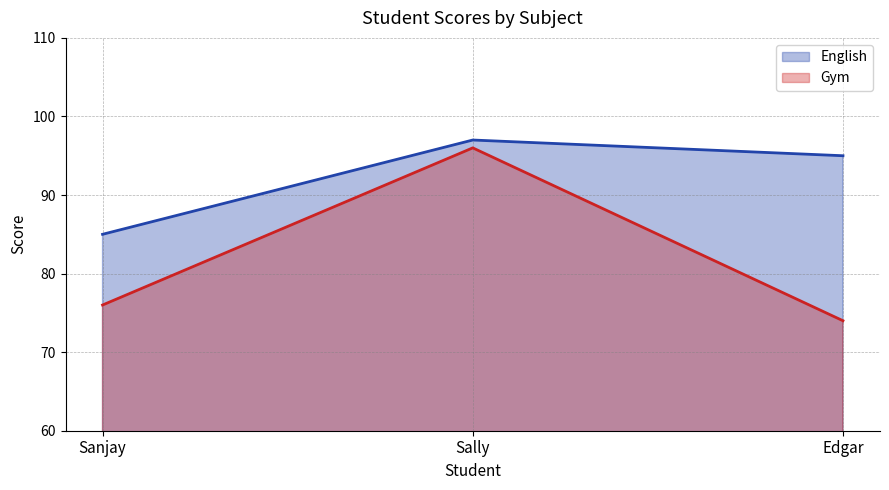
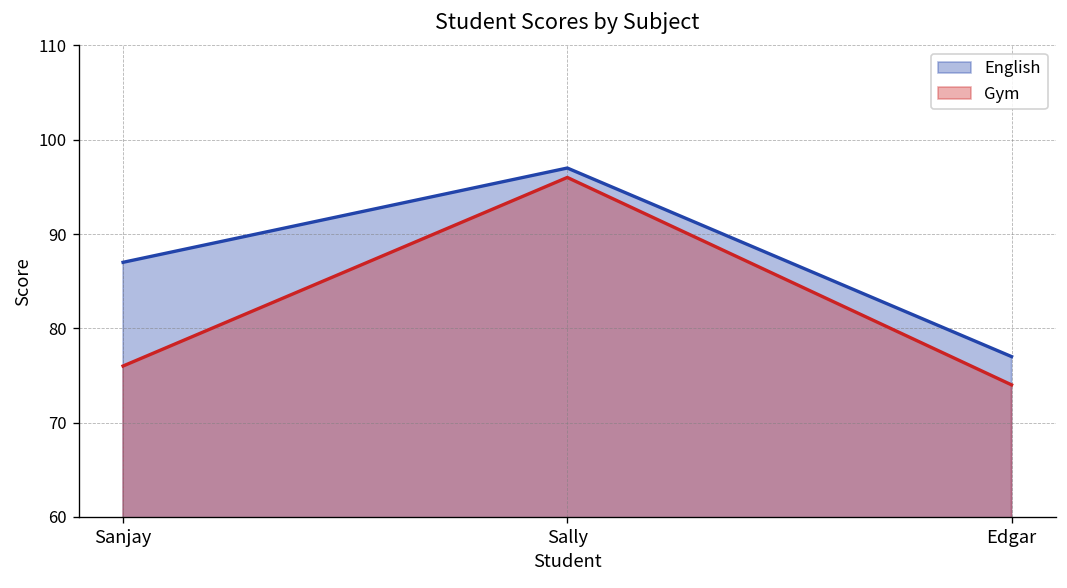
English, Sanjay: 85 -> 87
English, Edgar: 95 -> 77
